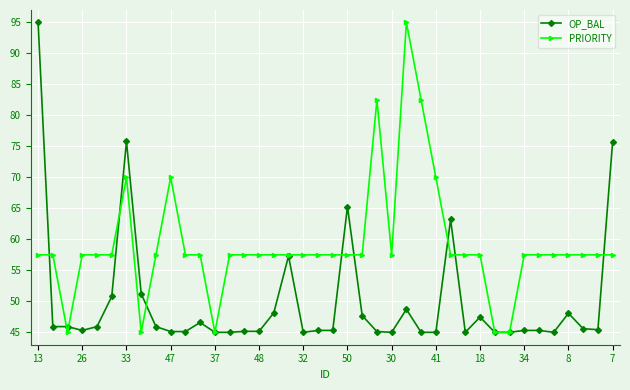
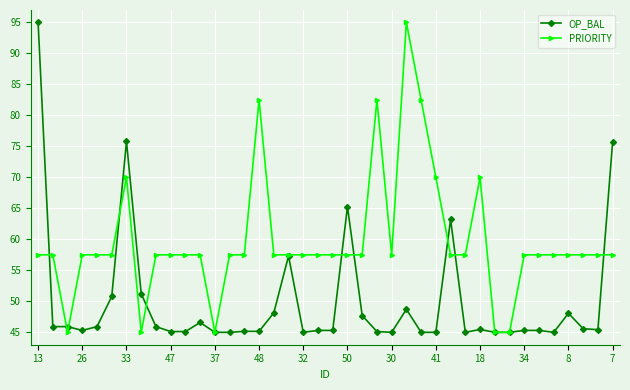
PRIORITY, 47: 70 -> 58
PRIORITY, 48: 58 -> 83
OP_BAL, 18: 47 -> 45
PRIORITY, 18: 58 -> 70
